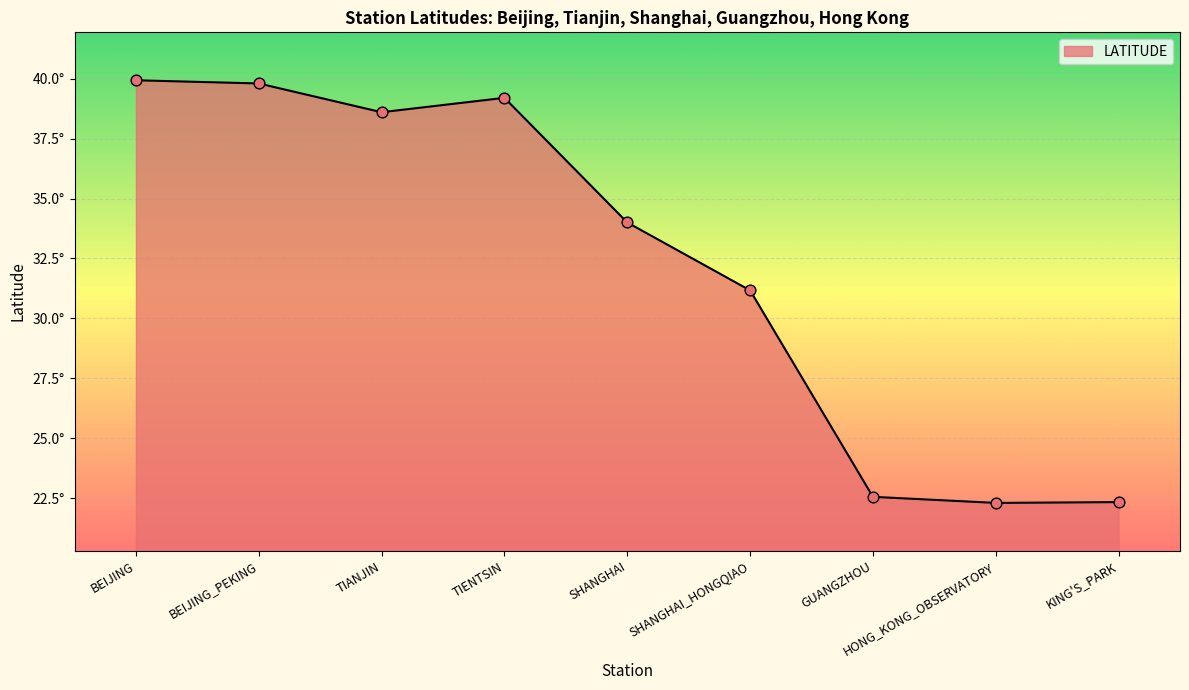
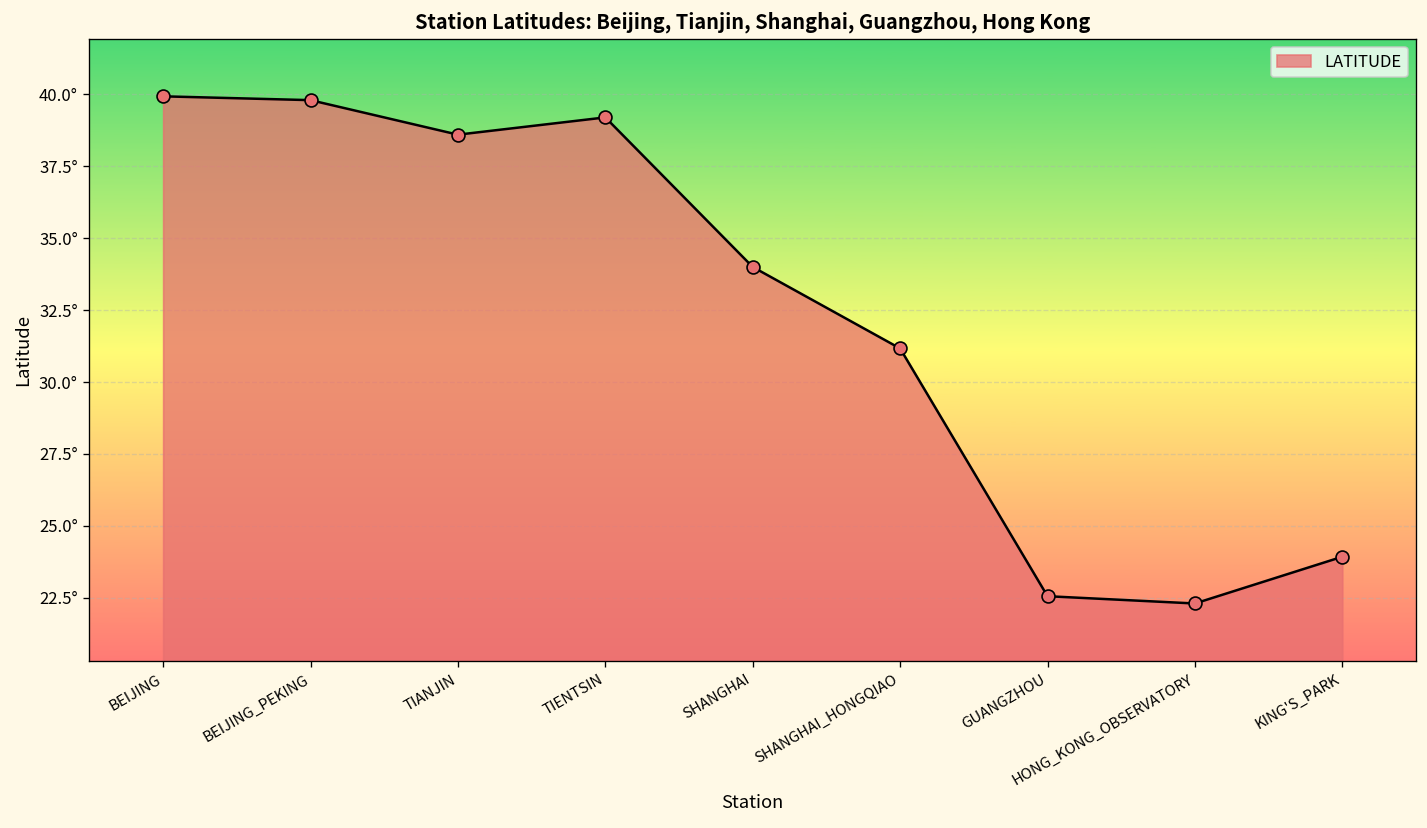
KING'S_PARK: 22.3° -> 23.9°
